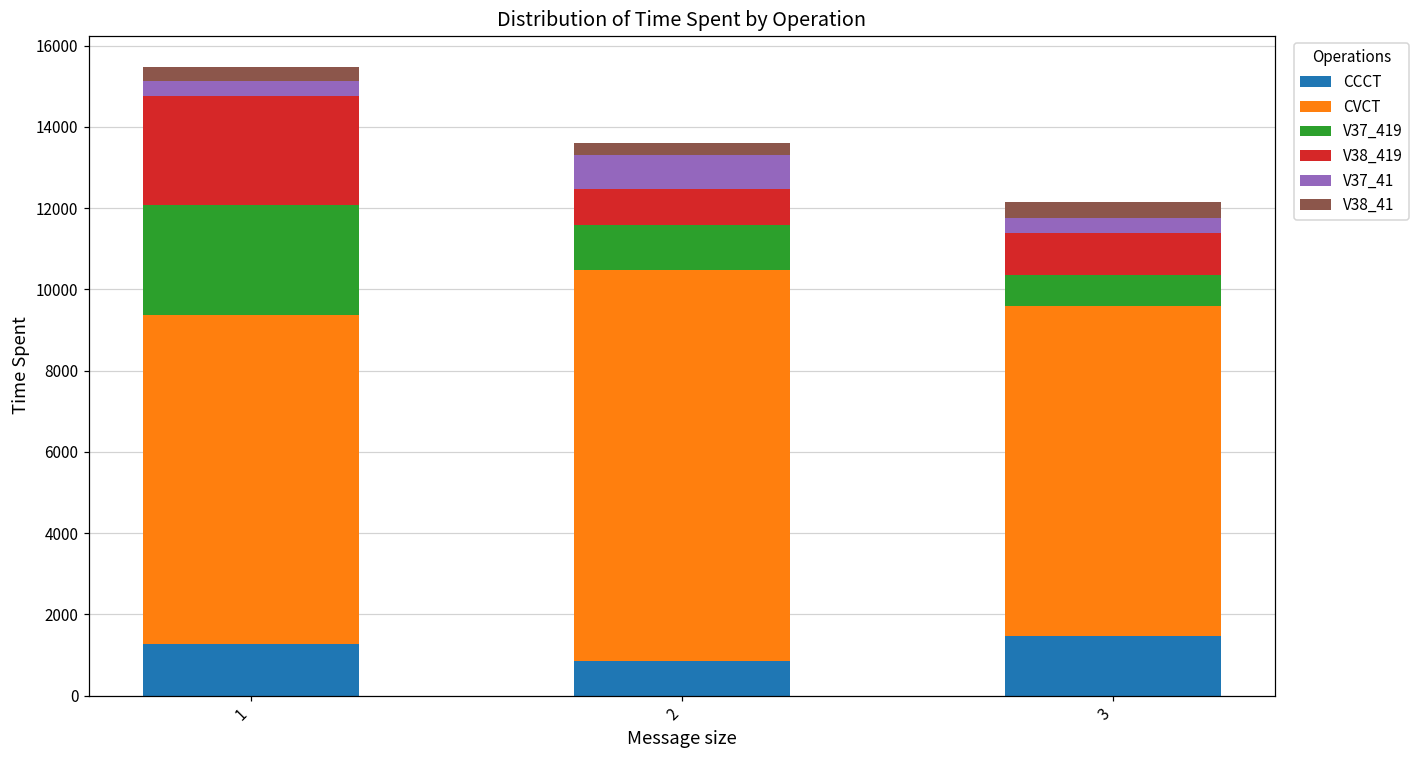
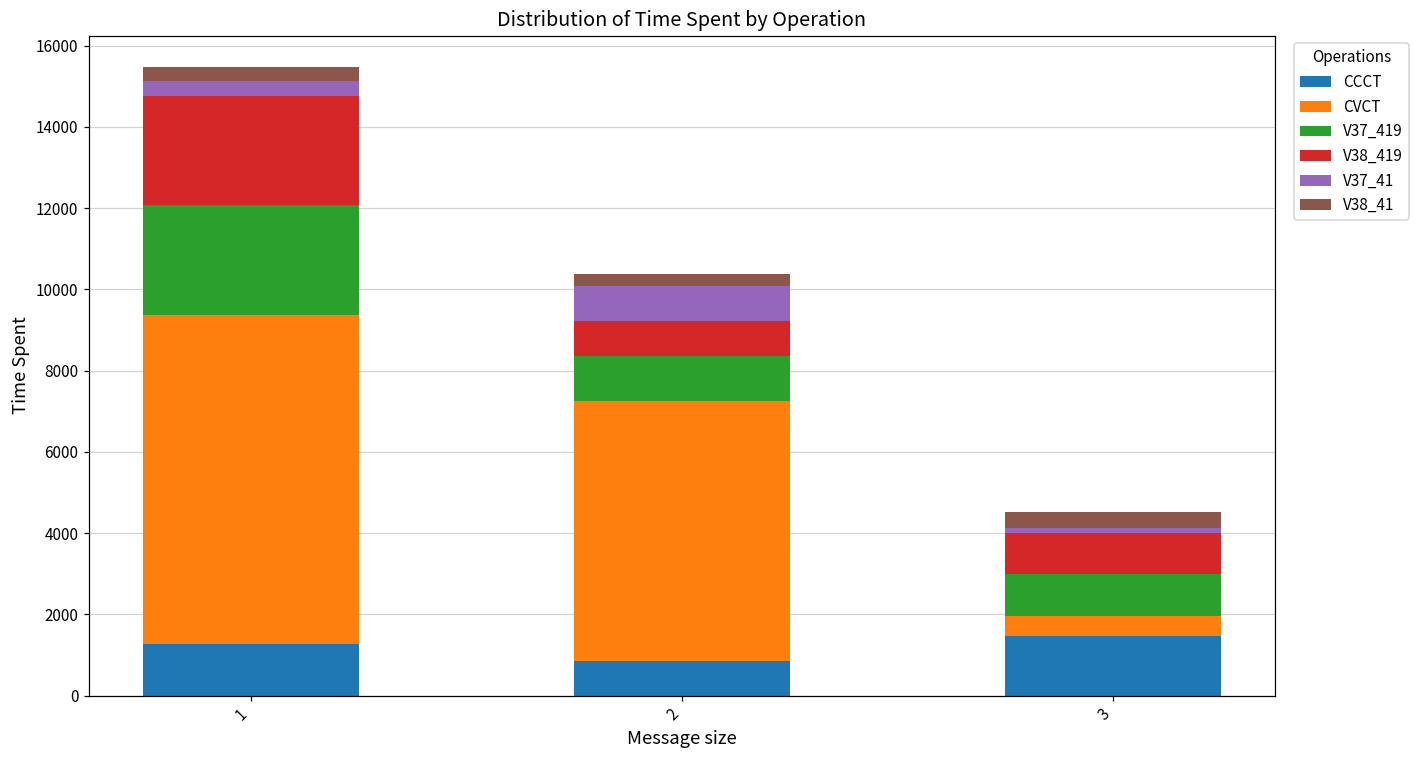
CVCT, 2: 9600 -> 6400
CVCT, 3: 8100 -> 500
V37_419, 3: 800 -> 1000
V37_41, 3: 400 -> 100
